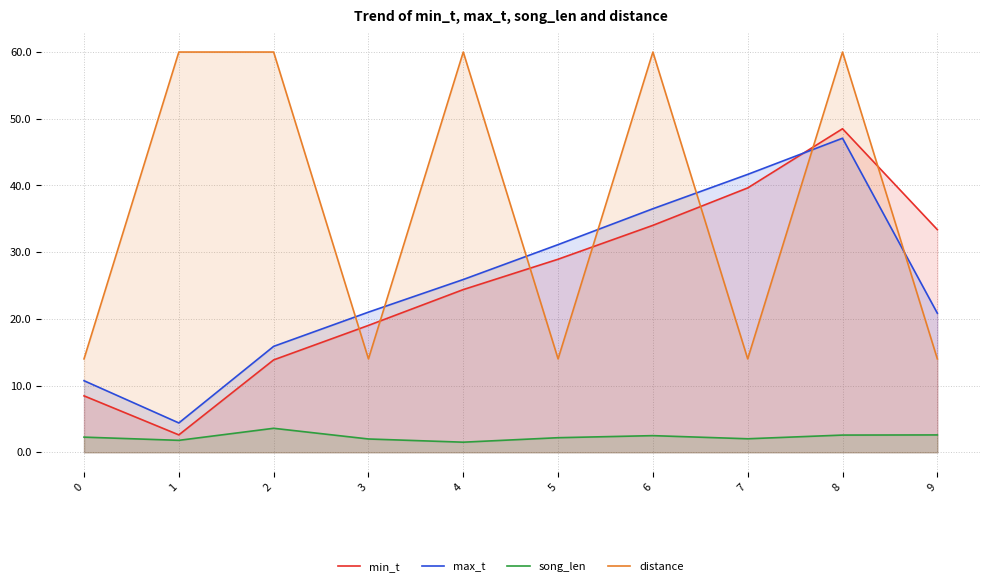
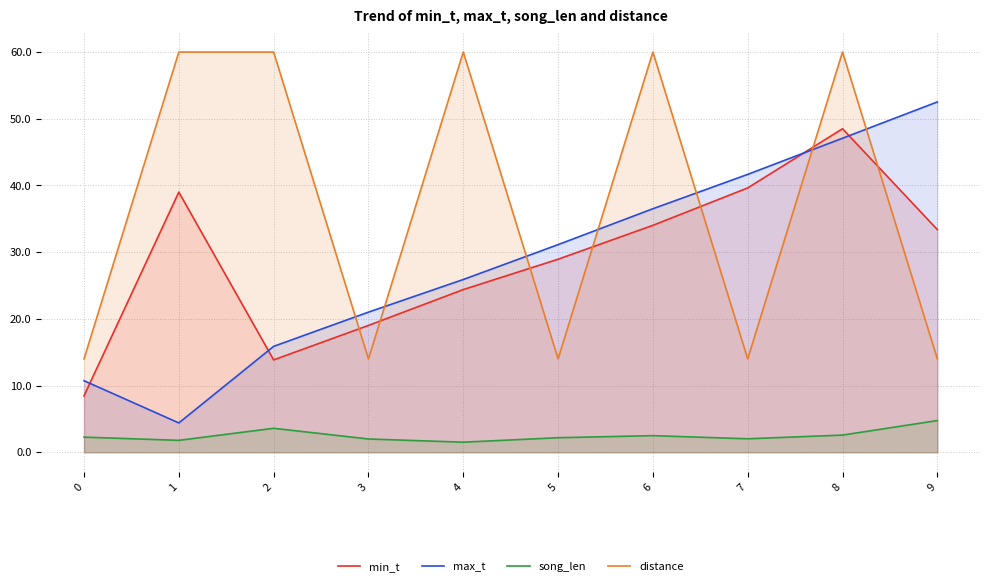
min_t, 1: 3 -> 39
max_t, 9: 21 -> 53
song_len, 9: 3 -> 5
